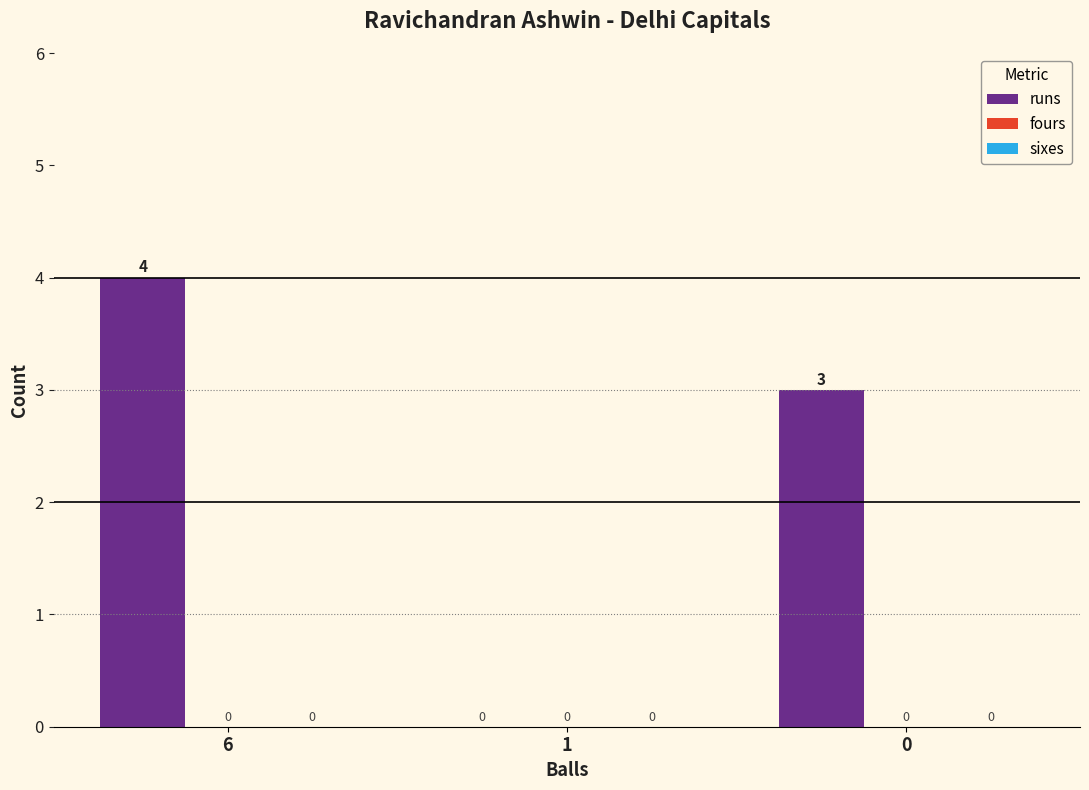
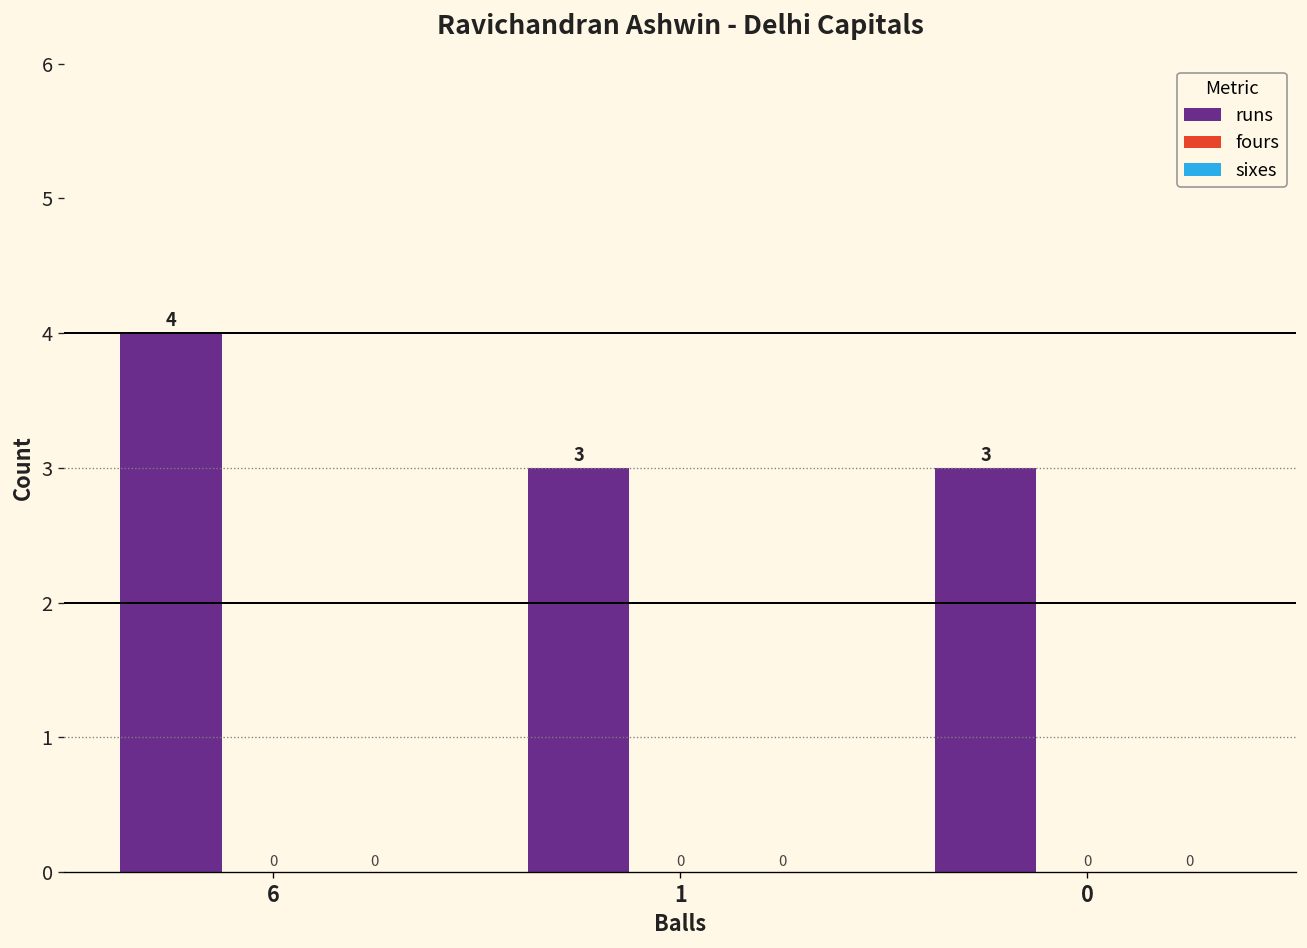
runs, 1: 0 -> 3
